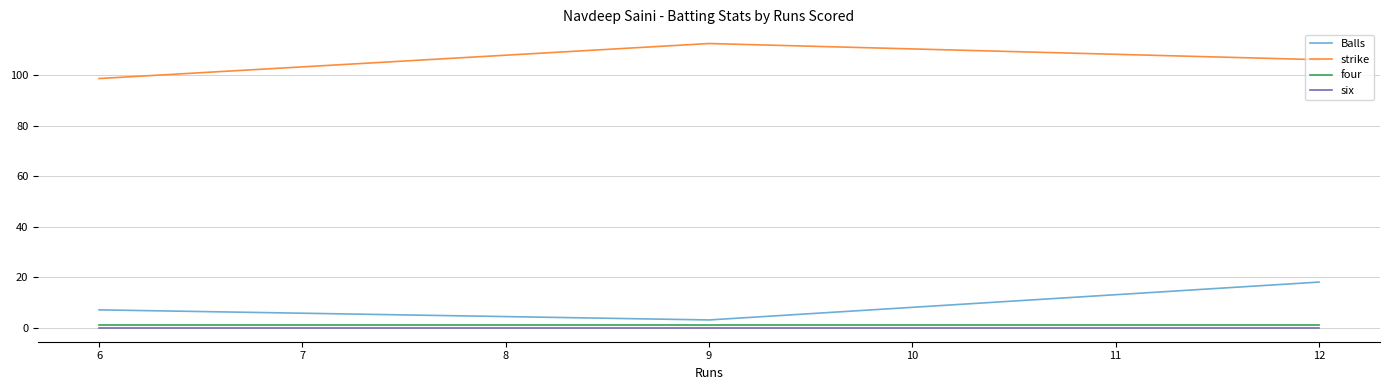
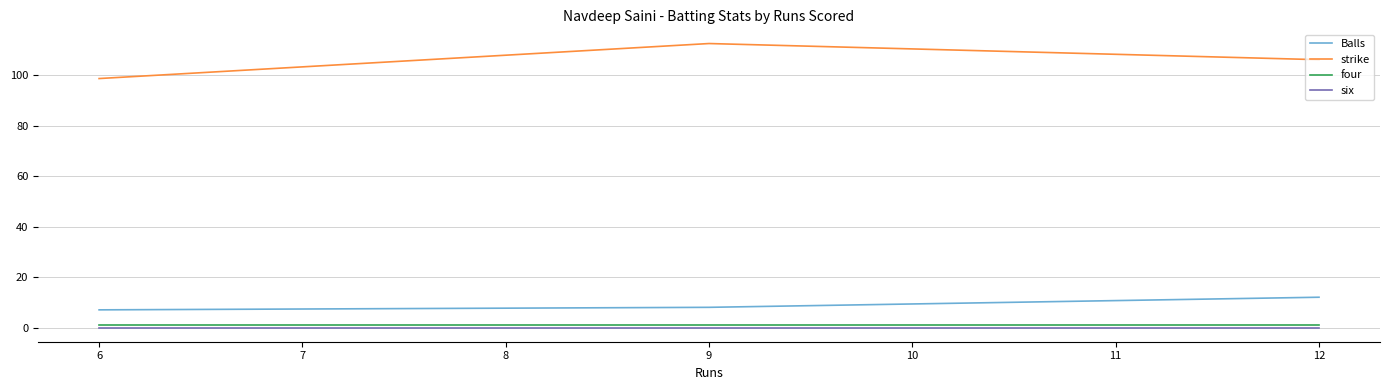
Balls, 9: 3 -> 8
Balls, 12: 18 -> 12
